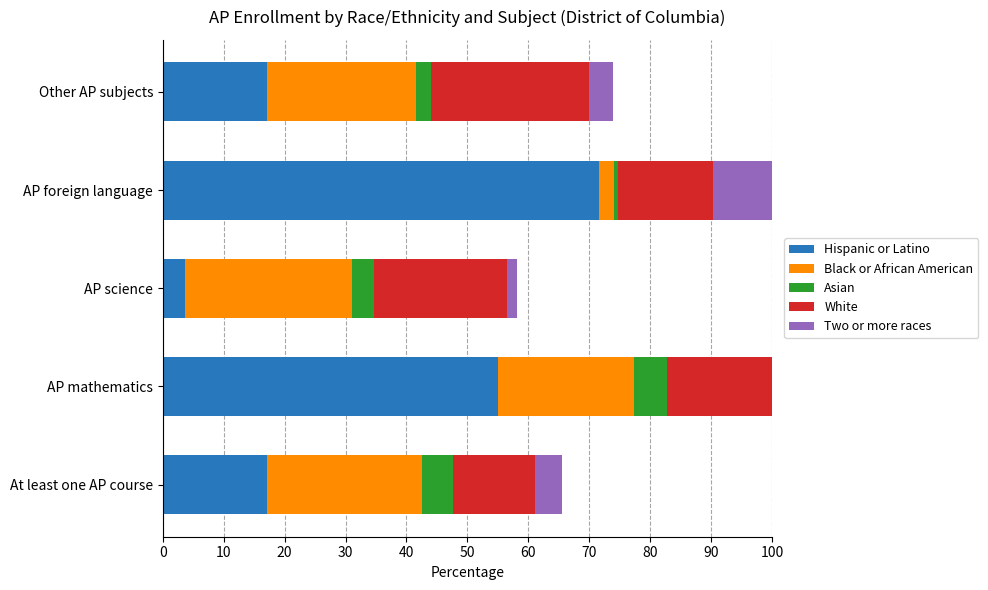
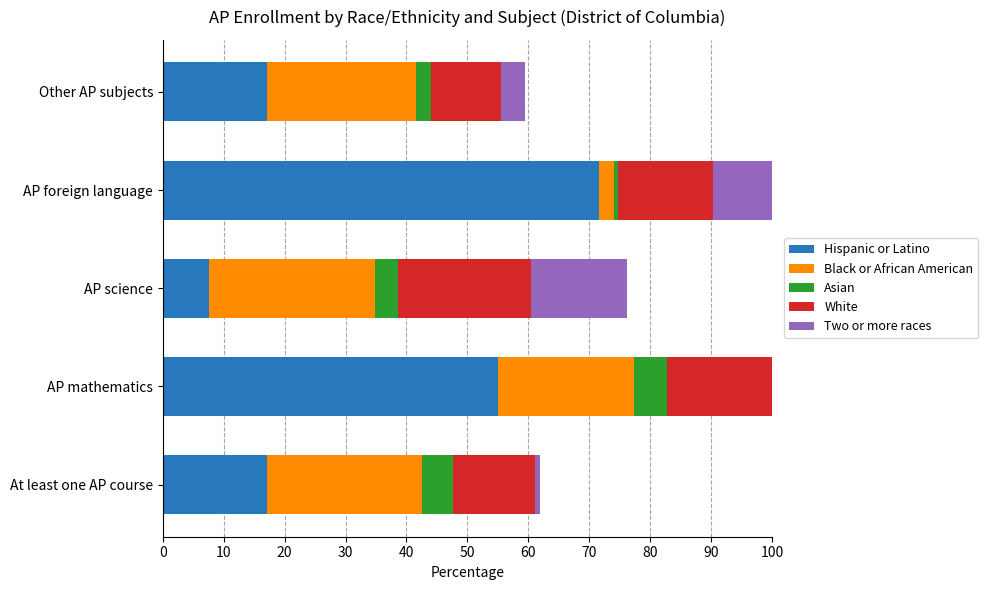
White, Other AP subjects: 26 -> 11
Hispanic or Latino, AP science: 4 -> 8
Two or more races, AP science: 2 -> 16
Two or more races, At least one AP course: 5 -> 1
